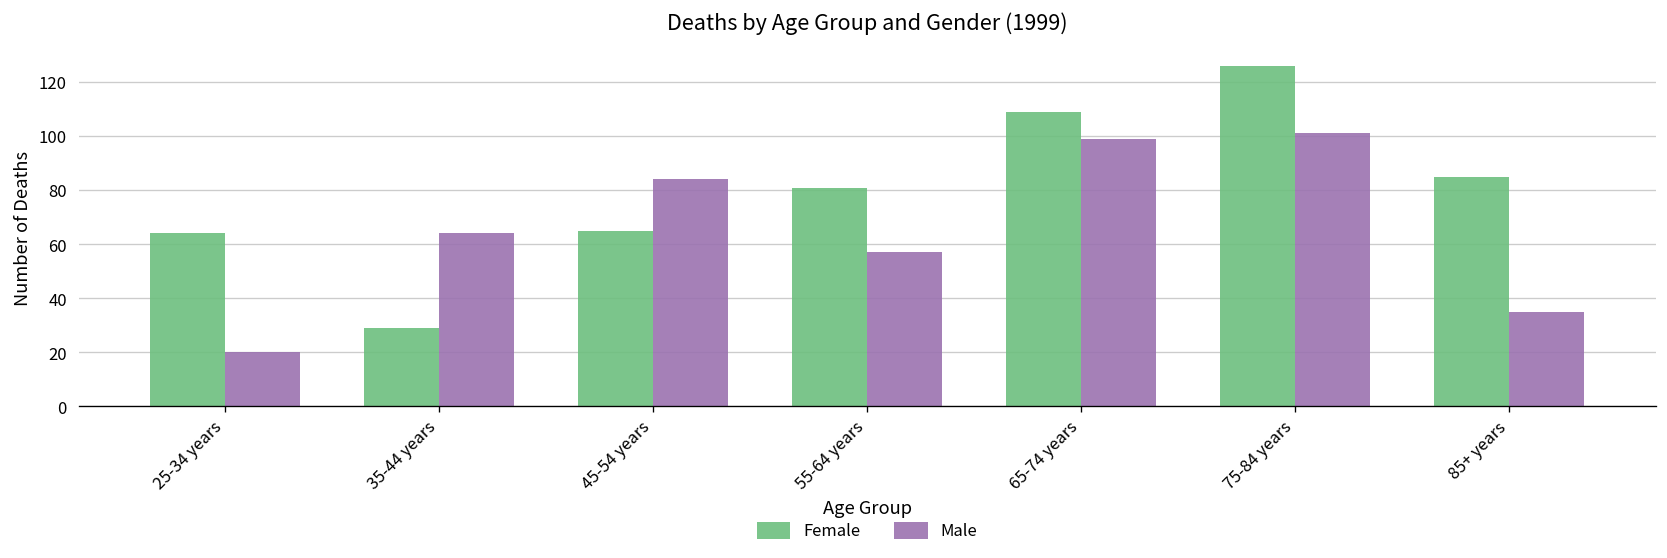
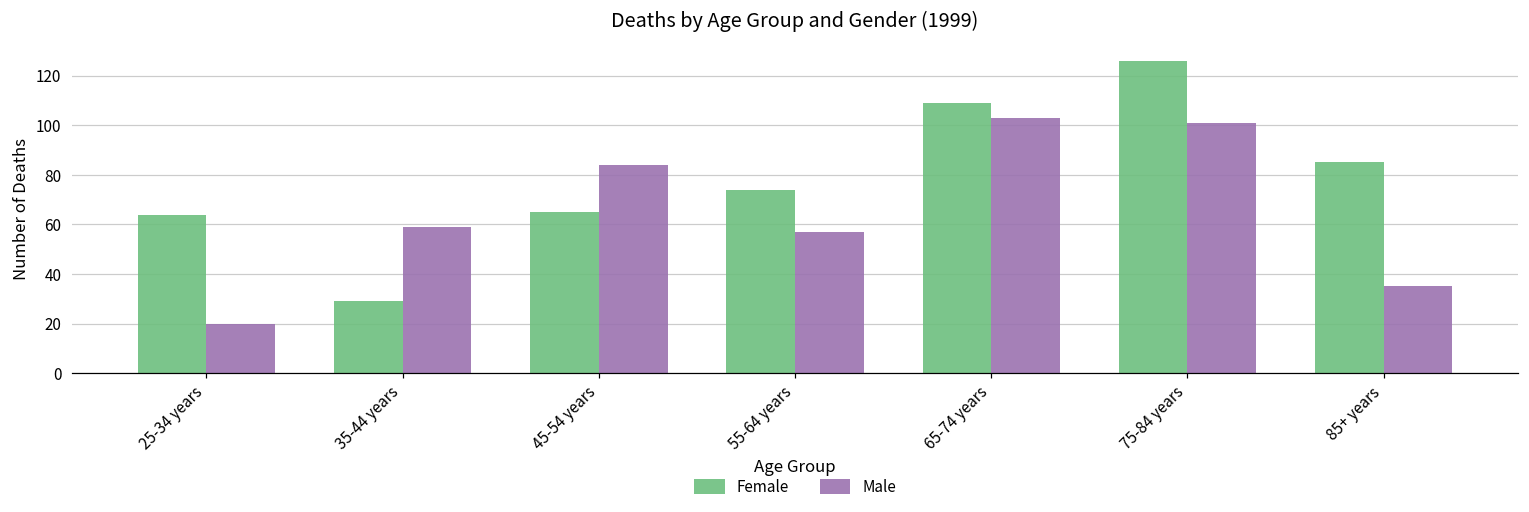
Male, 35-44 years: 64 -> 59
Female, 55-64 years: 81 -> 74
Male, 65-74 years: 99 -> 103
